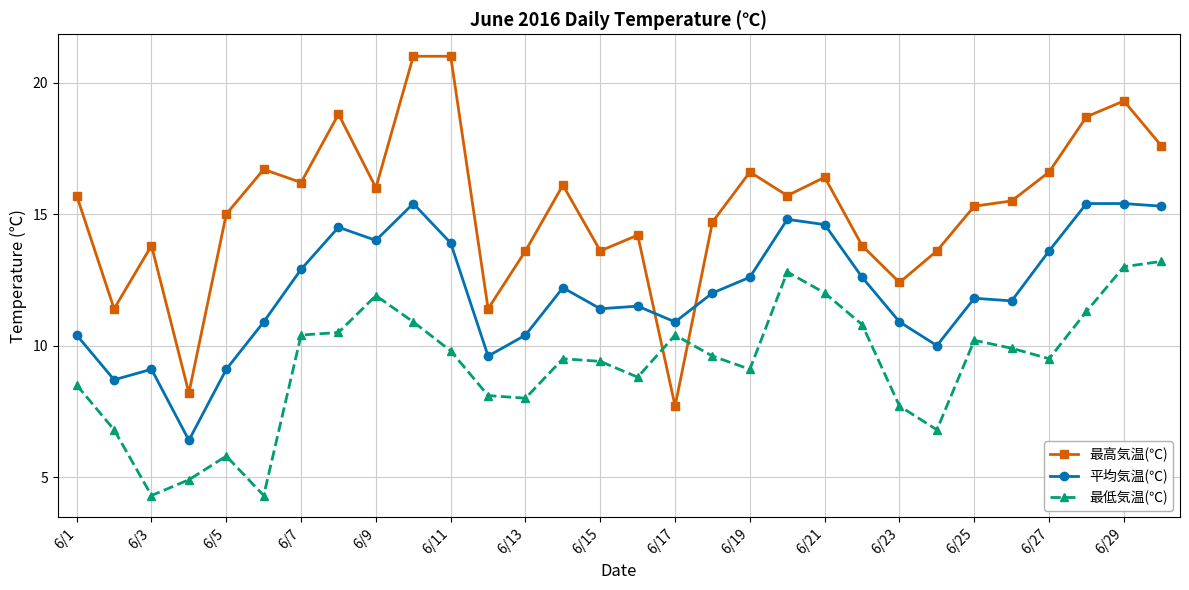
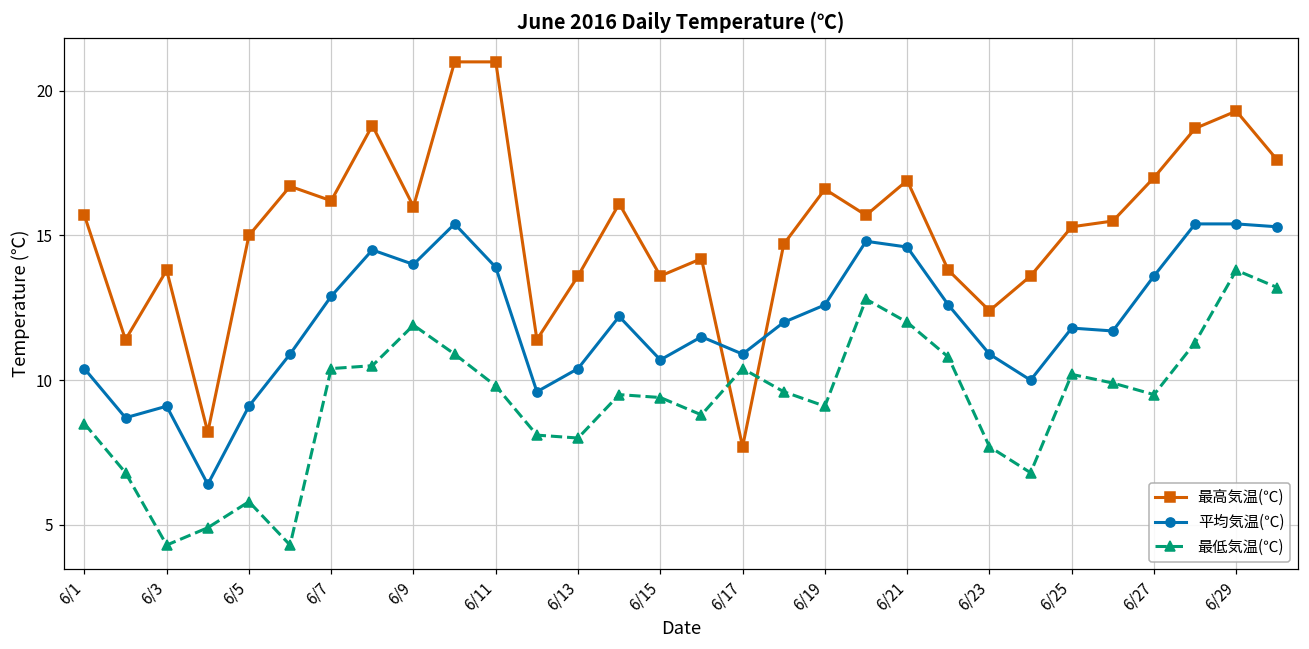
平均気温(℃), 6/15: 11.4 -> 10.7
最高気温(℃), 6/21: 16.4 -> 16.9
最高気温(℃), 6/27: 16.6 -> 17.0
最低気温(℃), 6/29: 13.0 -> 13.8
